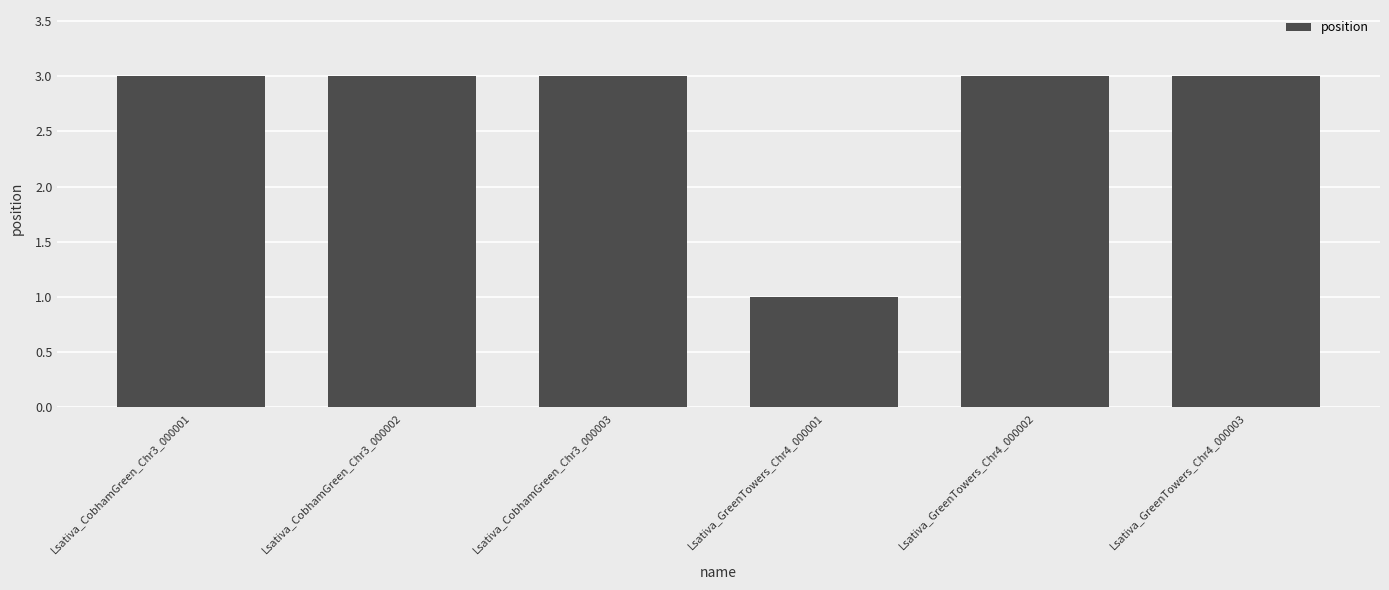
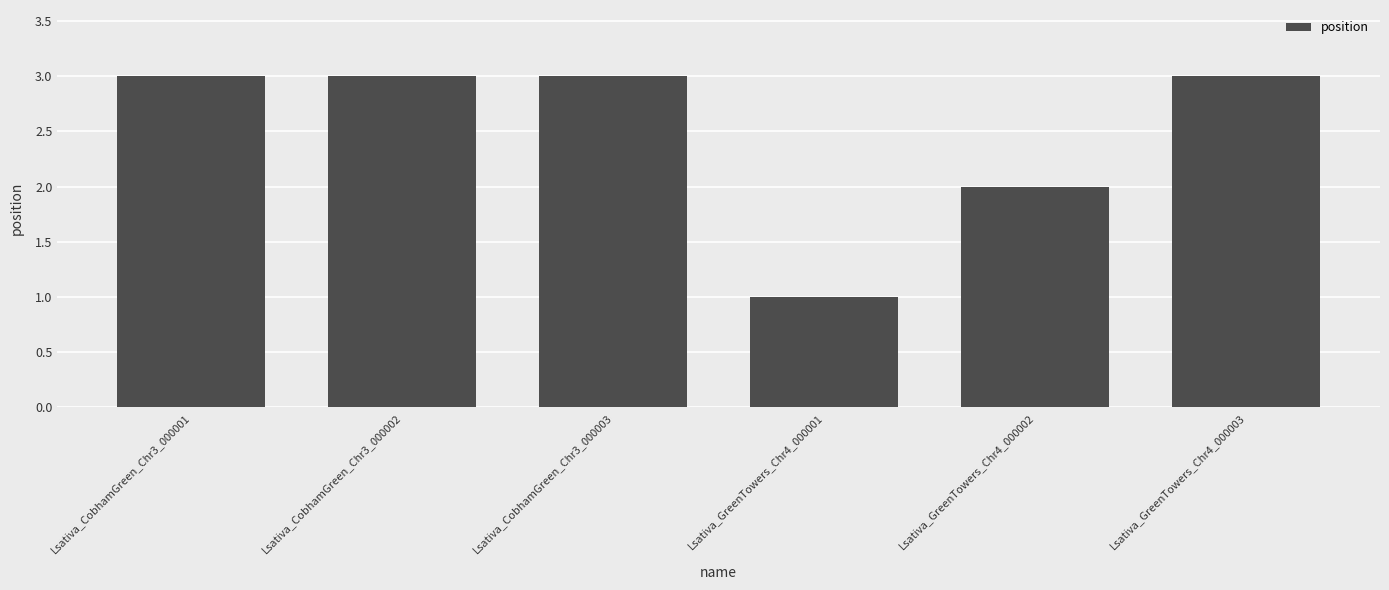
Lsativa_GreenTowers_Chr4_000002: 3 -> 2
